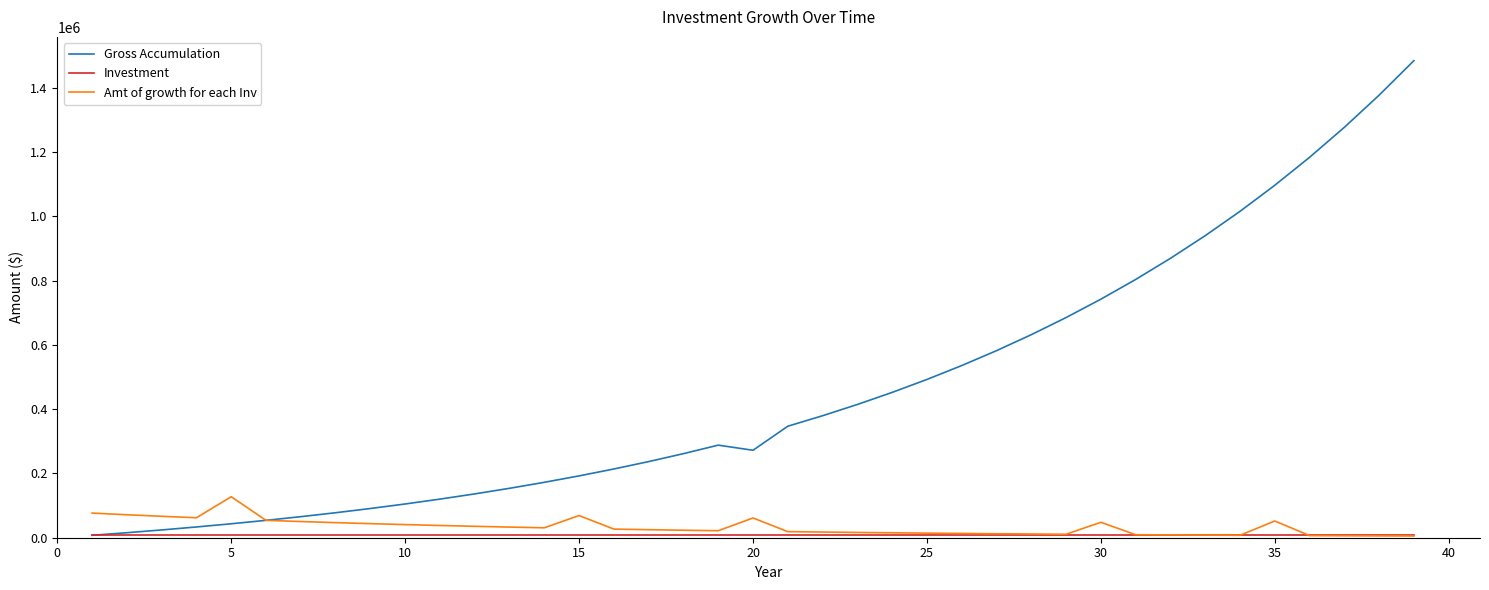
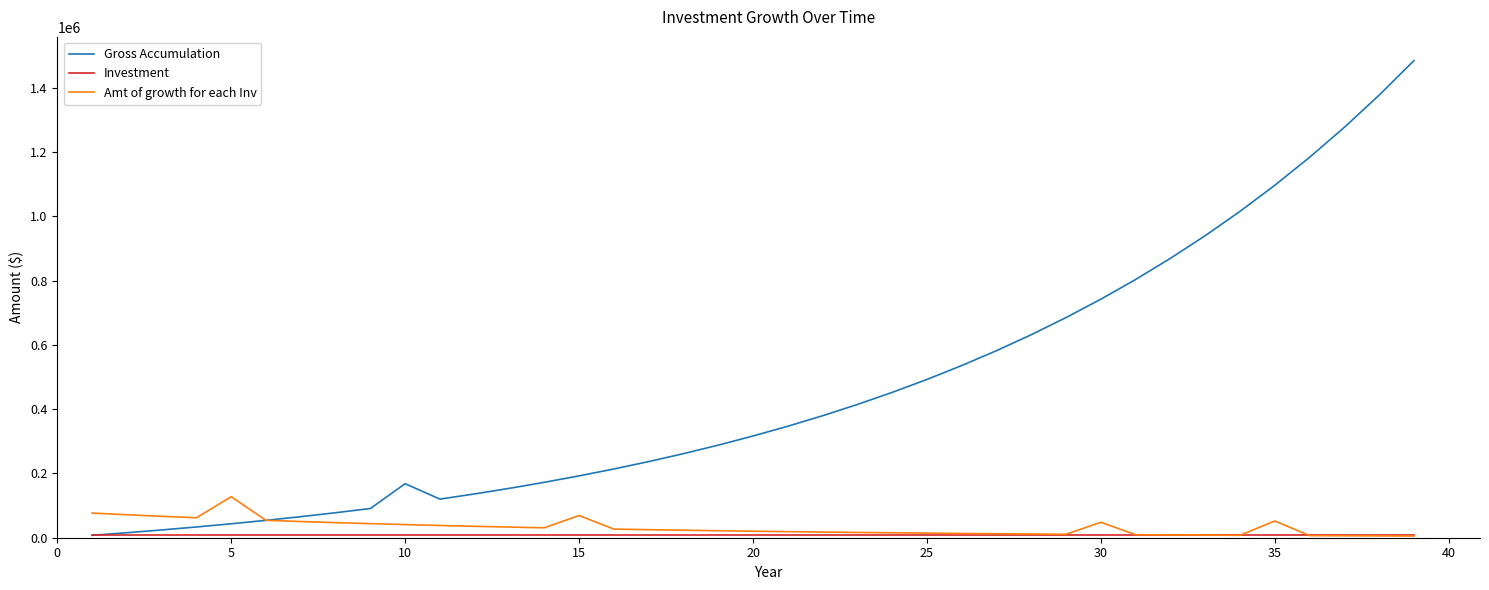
Gross Accumulation, 10: 100000 -> 170000
Gross Accumulation, 20: 270000 -> 320000
Amt of growth for each Inv, 20: 60000 -> 20000
